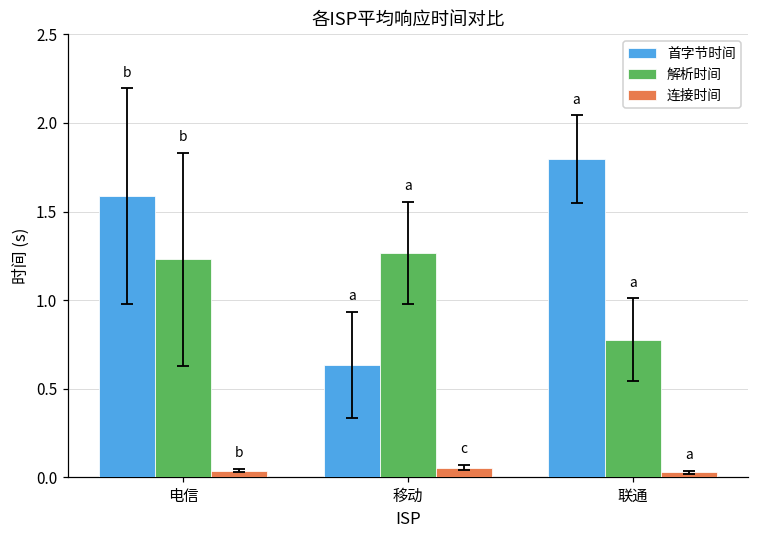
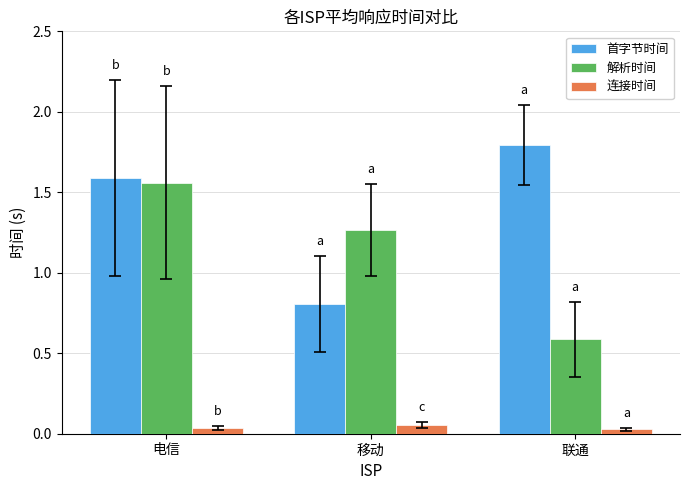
解析时间, 电信: 1.23 -> 1.56
首字节时间, 移动: 0.63 -> 0.81
解析时间, 联通: 0.78 -> 0.59
